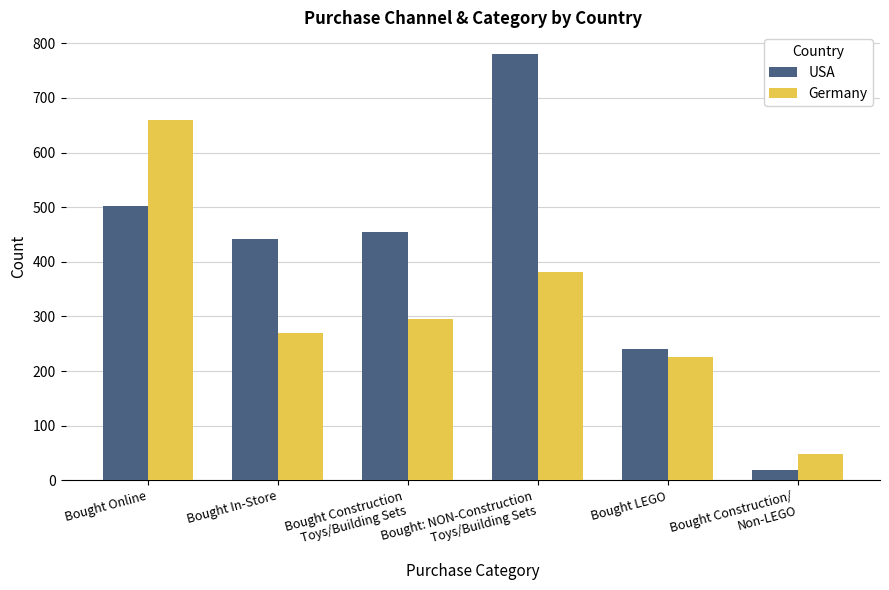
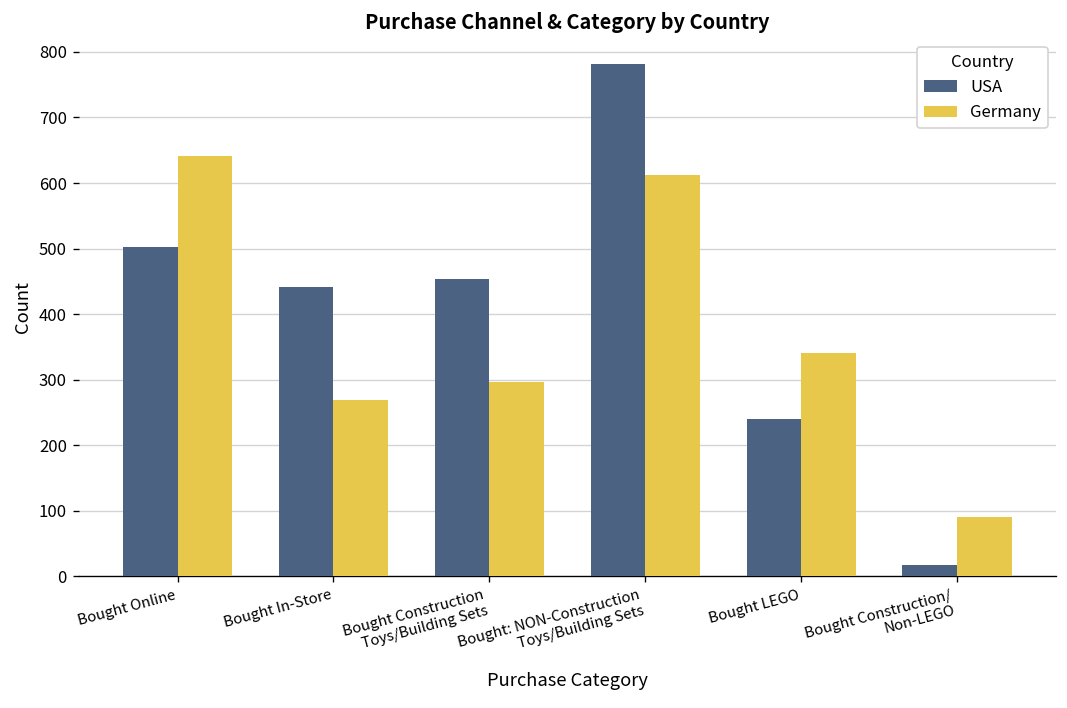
Germany, Bought Online: 660 -> 640
Germany, Bought: NON-Construction Toys/Building Sets: 380 -> 610
Germany, Bought LEGO: 230 -> 340
Germany, Bought Construction/ Non-LEGO: 50 -> 90
